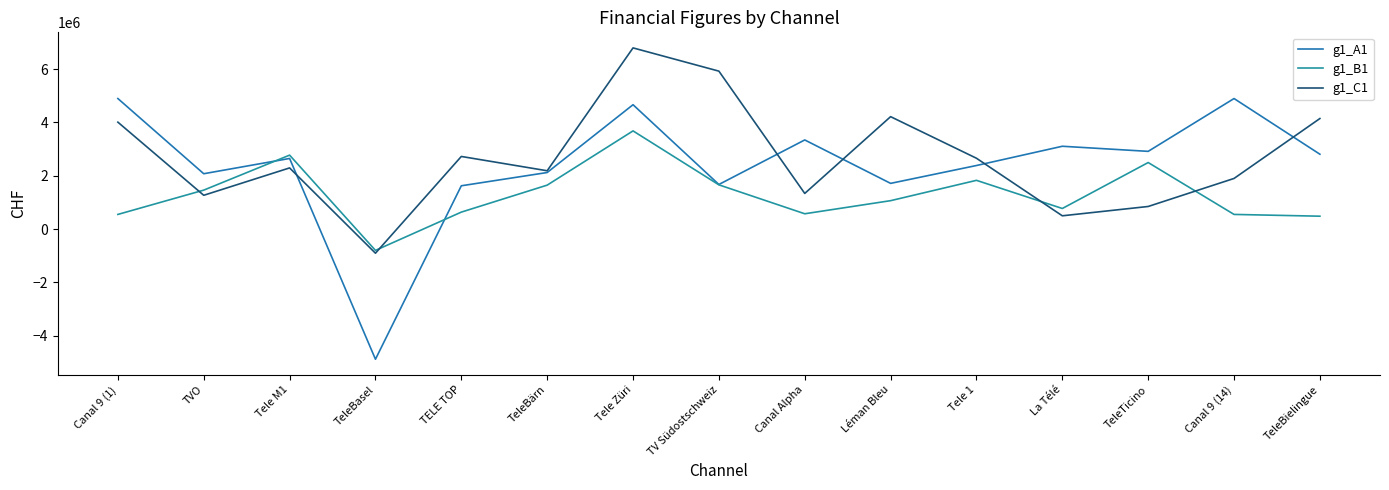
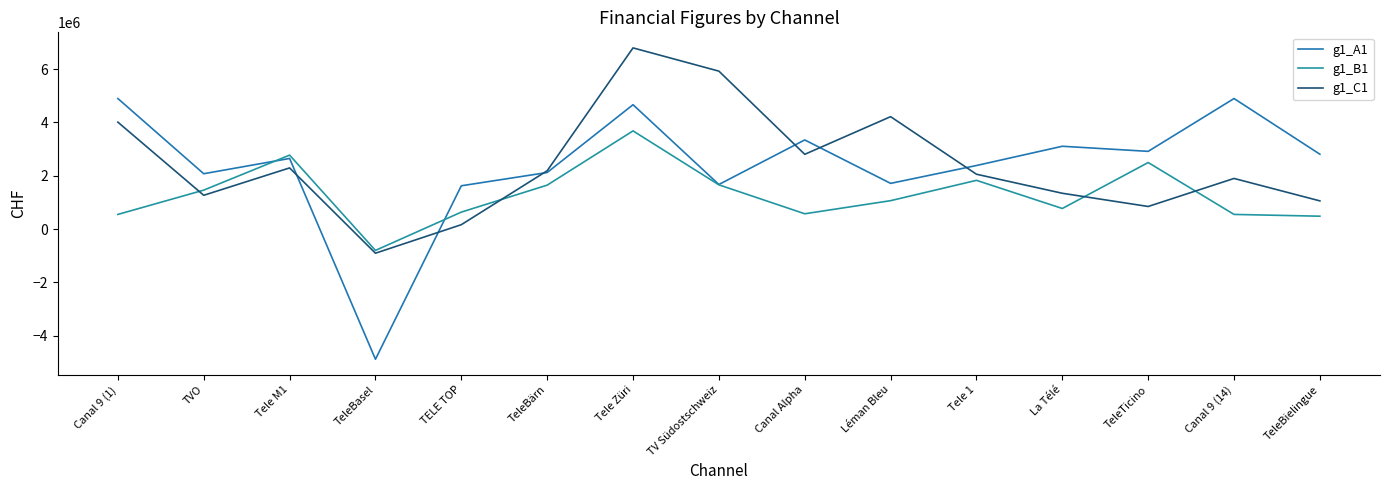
g1_C1, TELE TOP: 2700000 -> 200000
g1_C1, Canal Alpha: 1300000 -> 2800000
g1_C1, Tele 1: 2700000 -> 2100000
g1_C1, La Télé: 500000 -> 1300000
g1_C1, TeleBielingue: 4100000 -> 1100000
